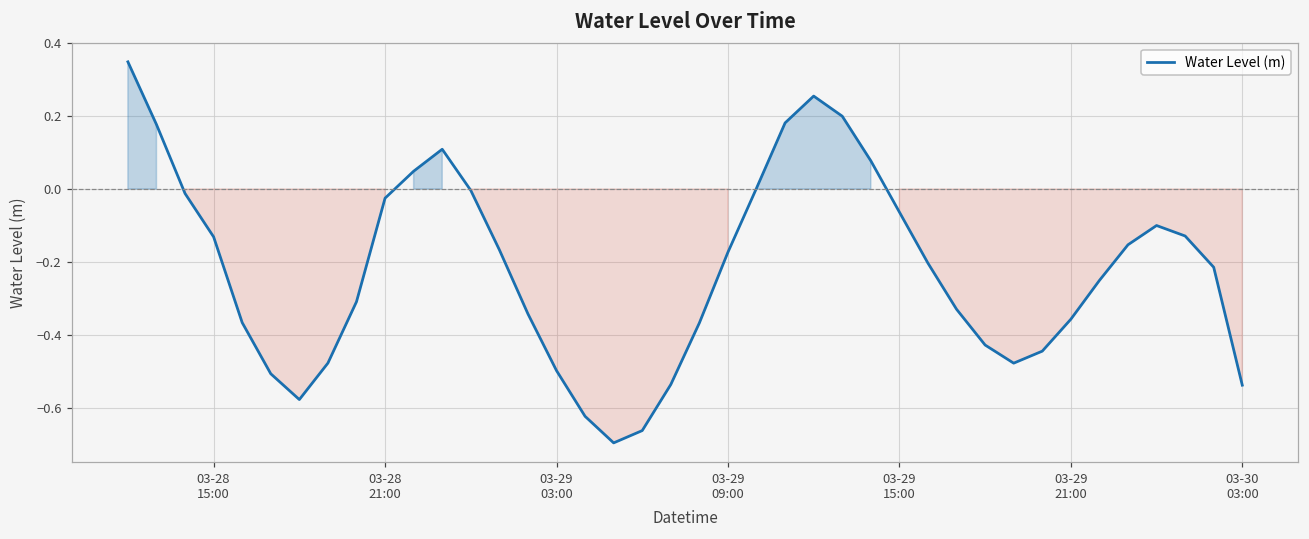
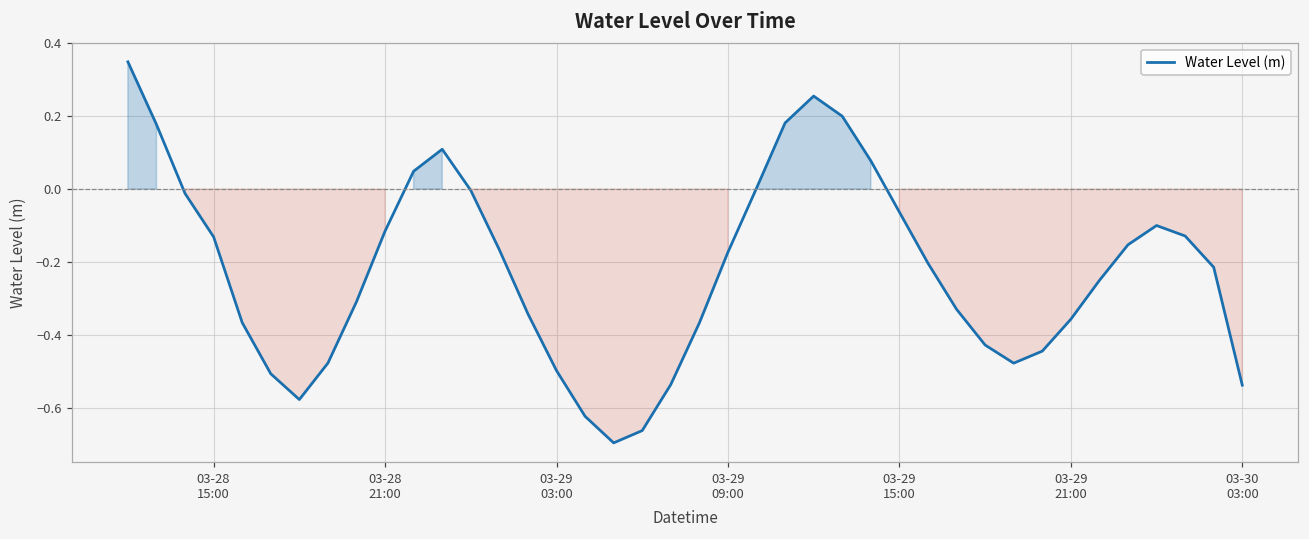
03-28 21:00: -0.03 -> -0.12
